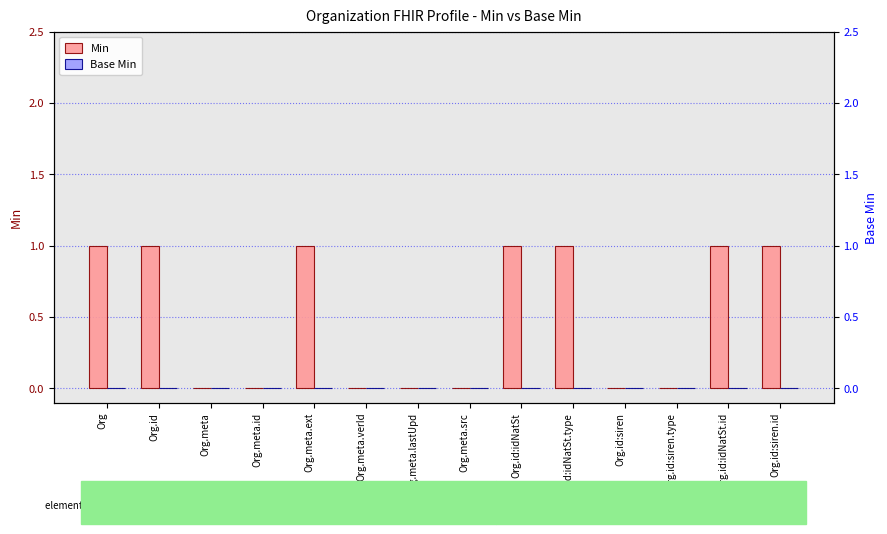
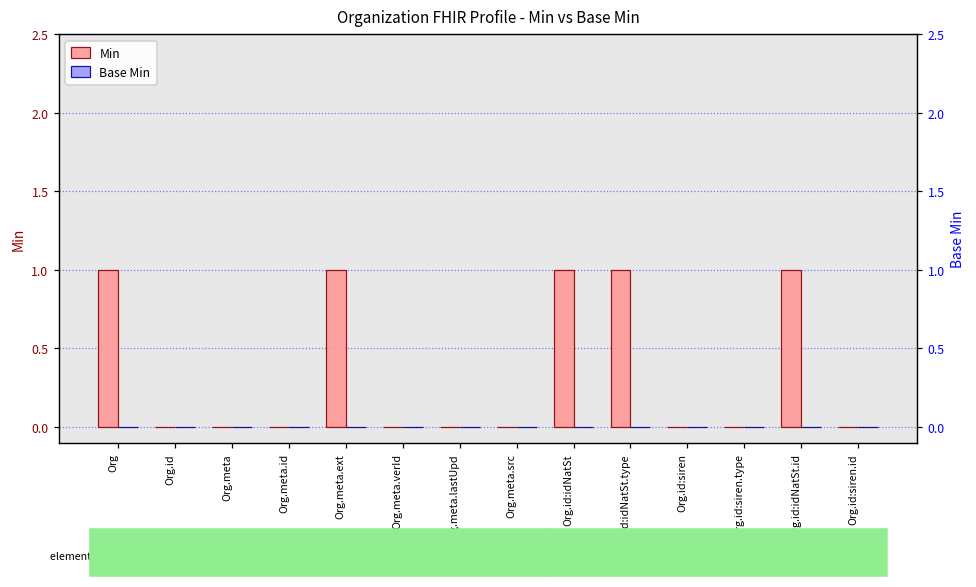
Min, Org.id: 1 -> 0
Min, Org.id:siren.id: 1 -> 0
